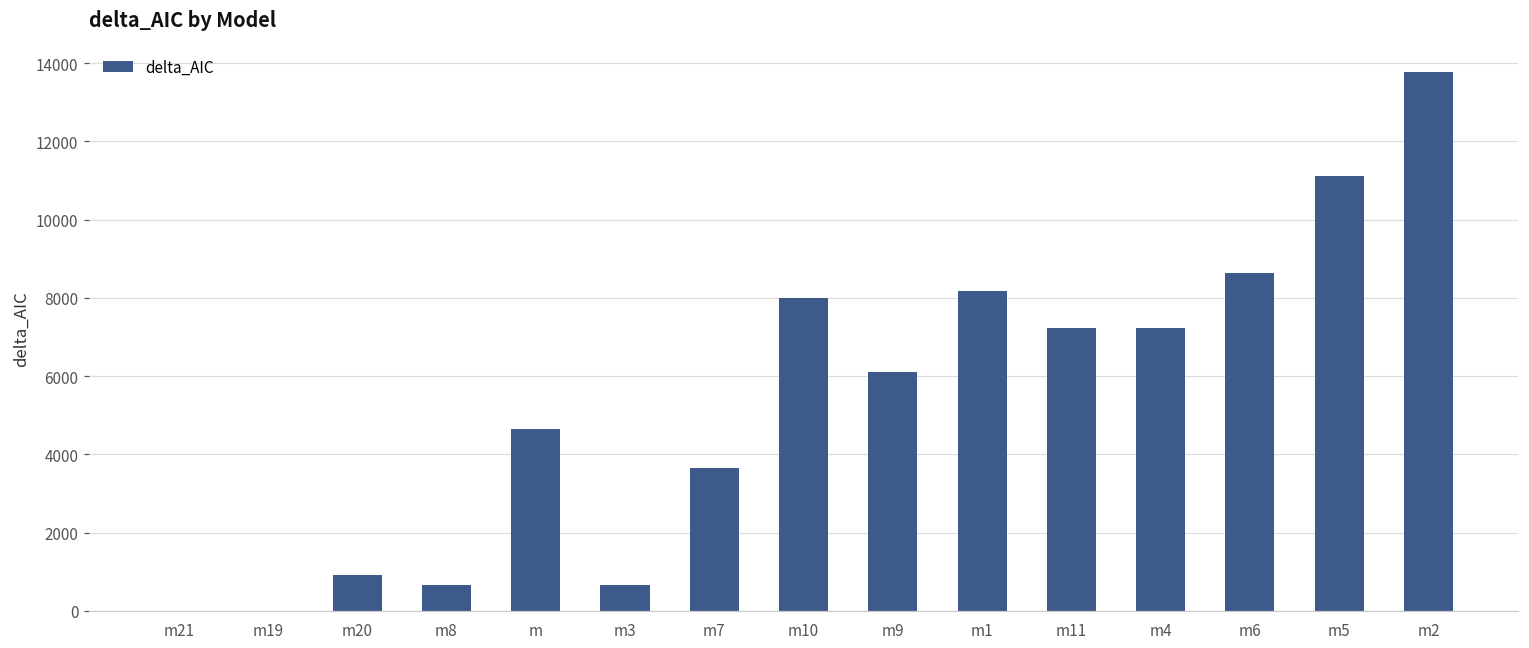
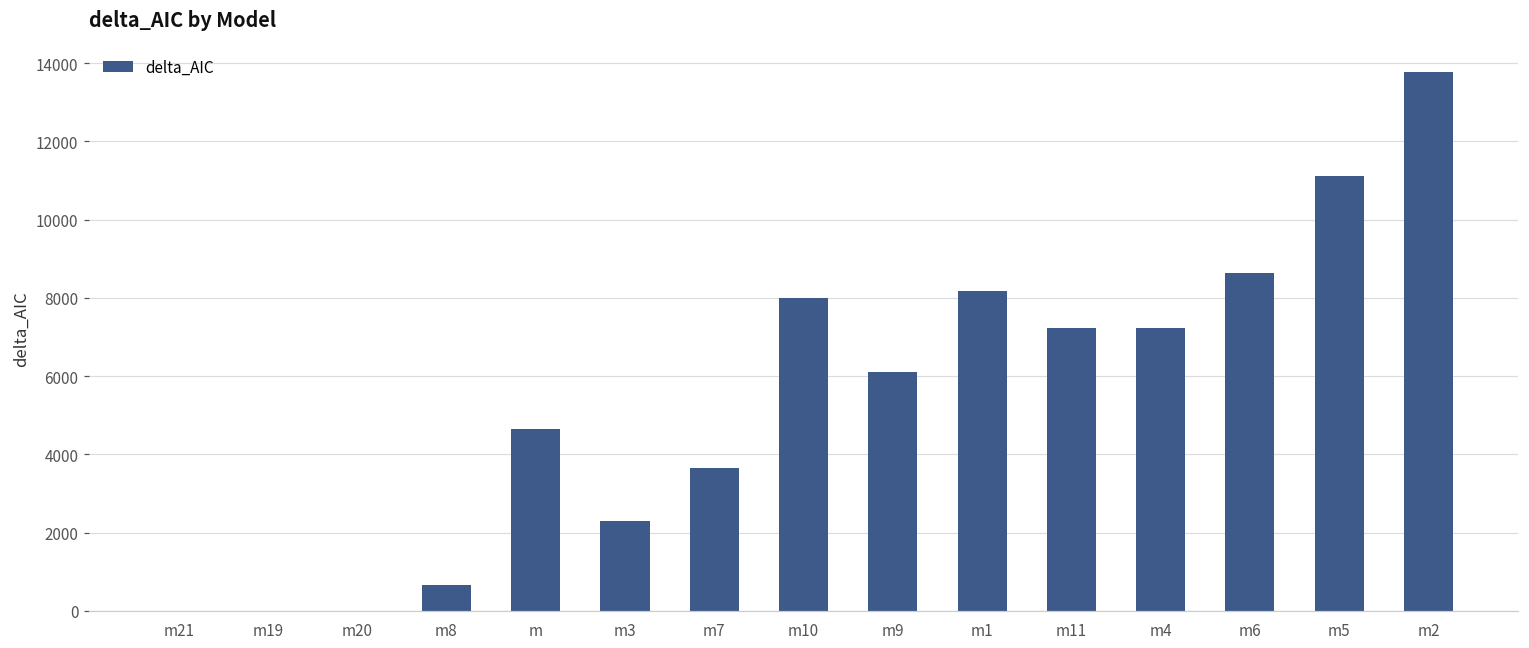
m20: 900 -> 0
m3: 700 -> 2300
